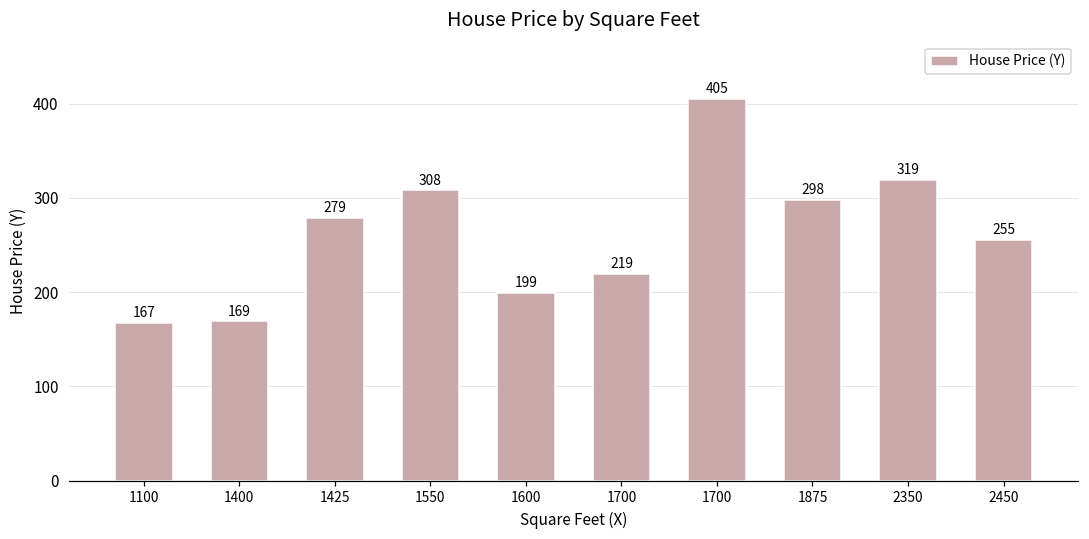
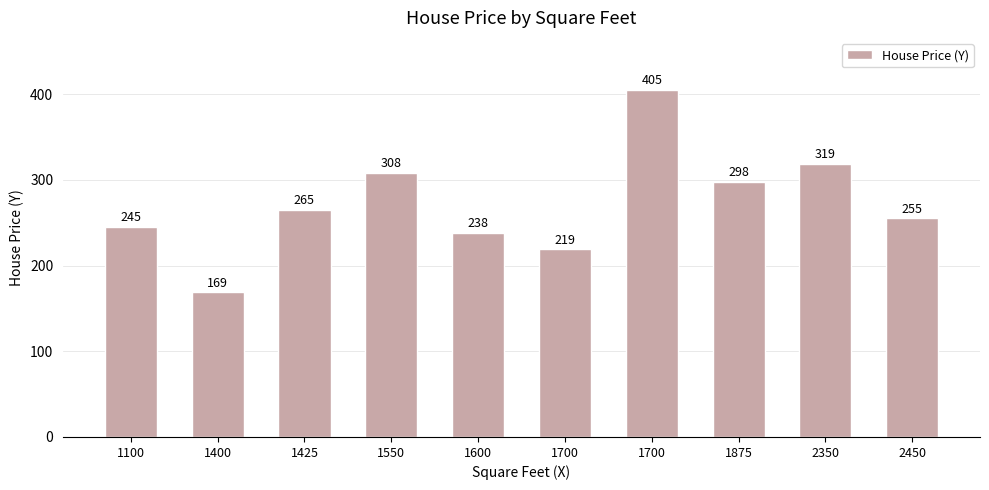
1100: 167 -> 245
1425: 279 -> 265
1600: 199 -> 238
